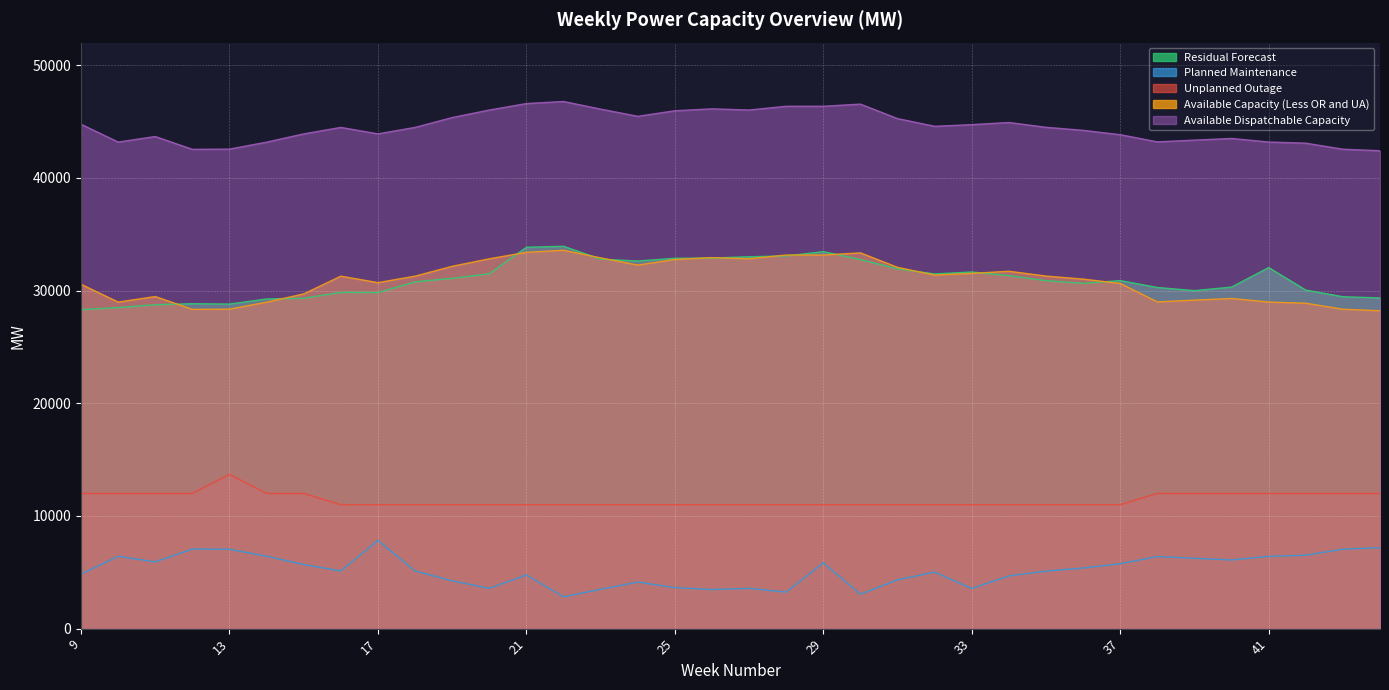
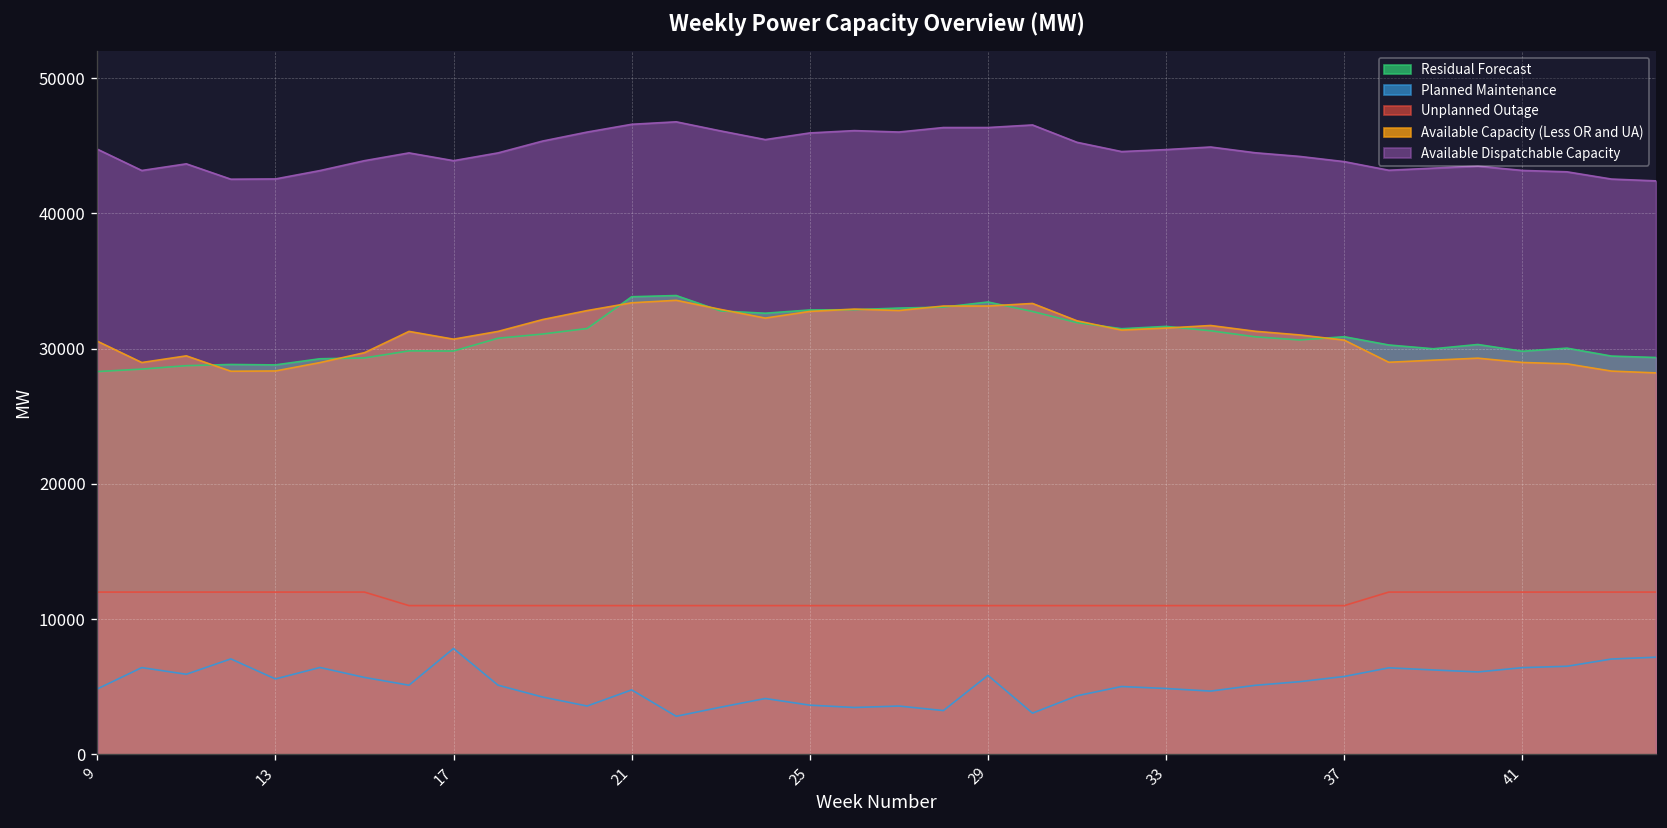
Planned Maintenance, 13: 7000 -> 5600
Unplanned Outage, 13: 13700 -> 12000
Planned Maintenance, 33: 3600 -> 4900
Residual Forecast, 41: 32000 -> 29800
